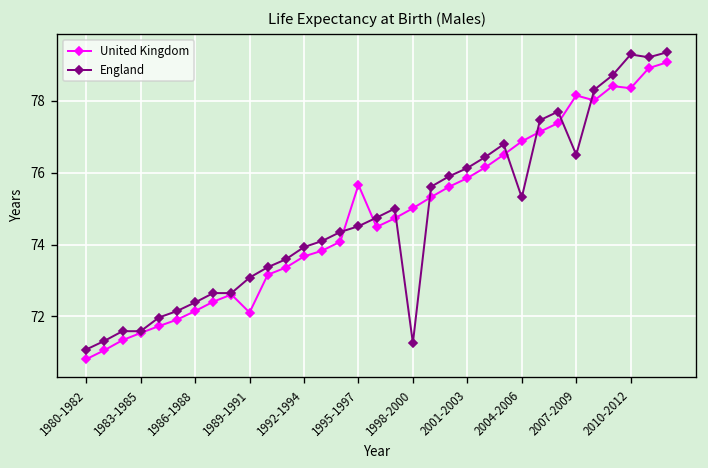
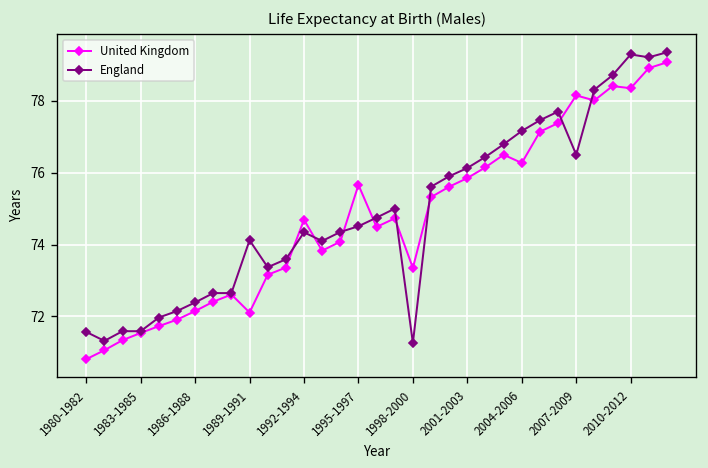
England, 1980-1982: 71.1 -> 71.6
England, 1989-1991: 73.1 -> 74.1
United Kingdom, 1992-1994: 73.7 -> 74.7
England, 1992-1994: 73.9 -> 74.3
United Kingdom, 1998-2000: 75.0 -> 73.4
United Kingdom, 2004-2006: 76.9 -> 76.3
England, 2004-2006: 75.3 -> 77.2
